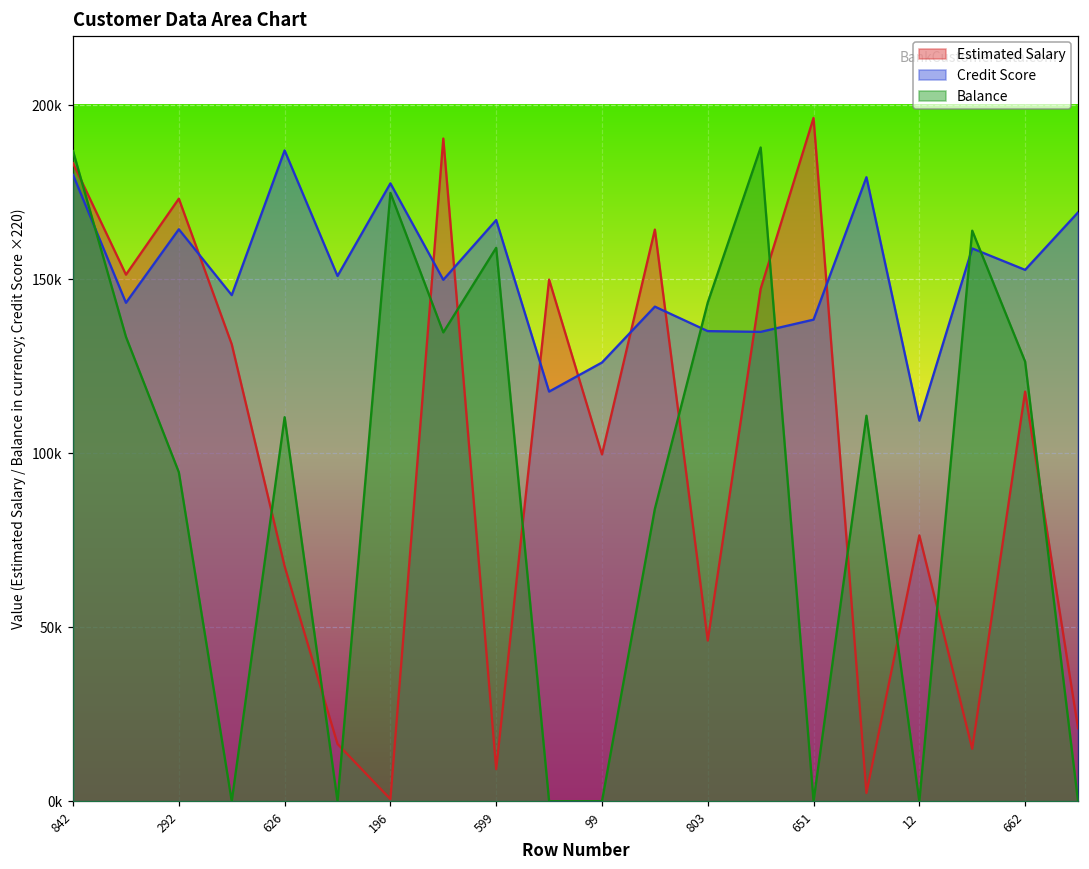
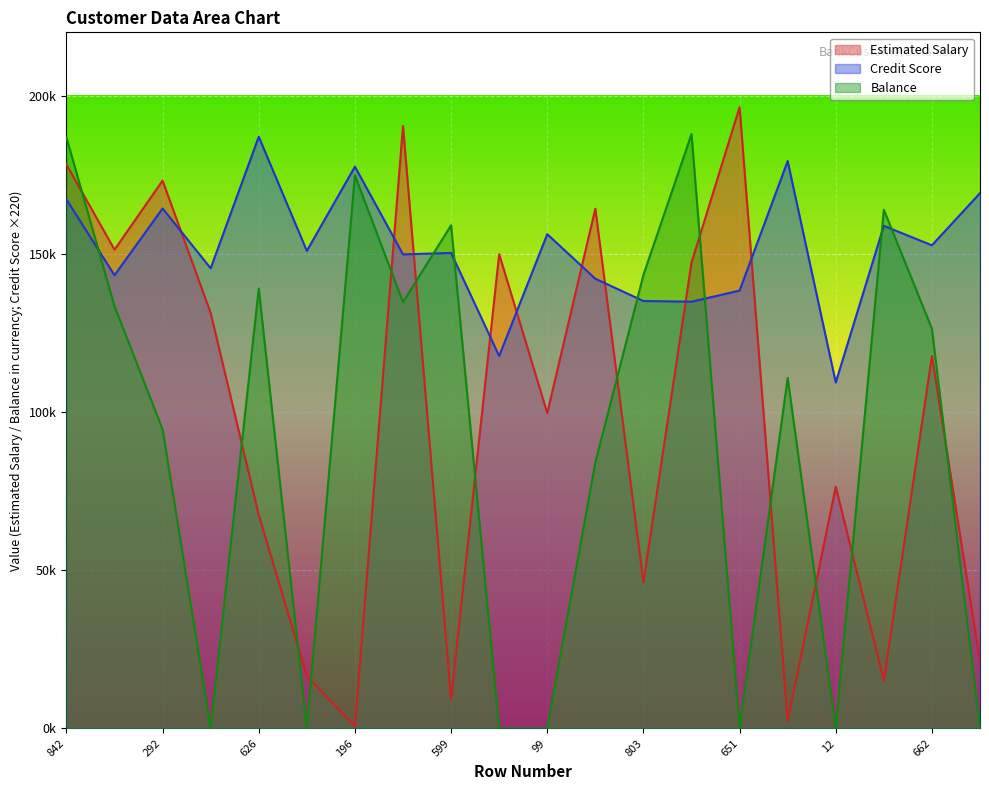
Estimated Salary, 842: 183000 -> 178000
Credit Score, 842: 180000 -> 167000
Balance, 626: 110000 -> 139000
Credit Score, 599: 167000 -> 150000
Credit Score, 99: 126000 -> 156000
